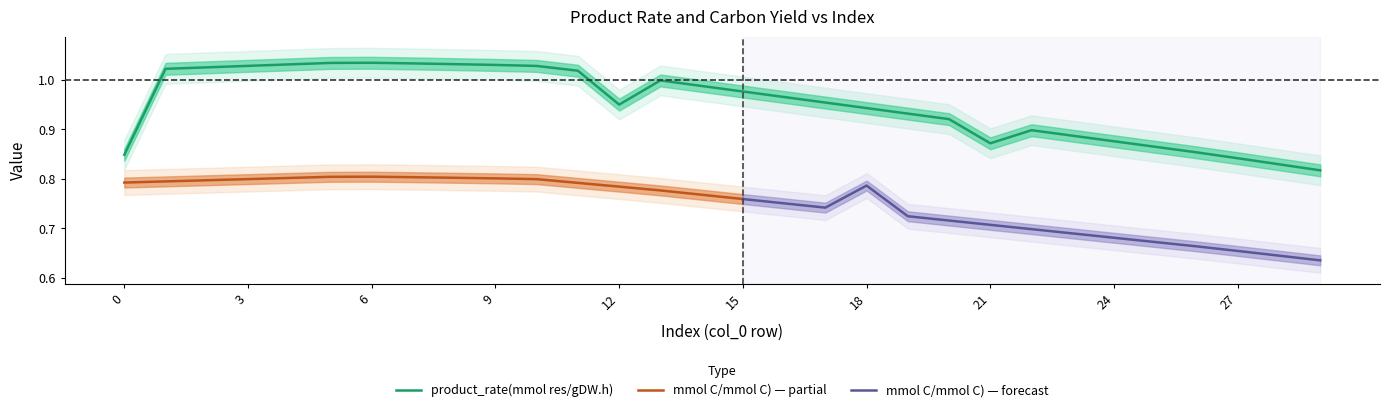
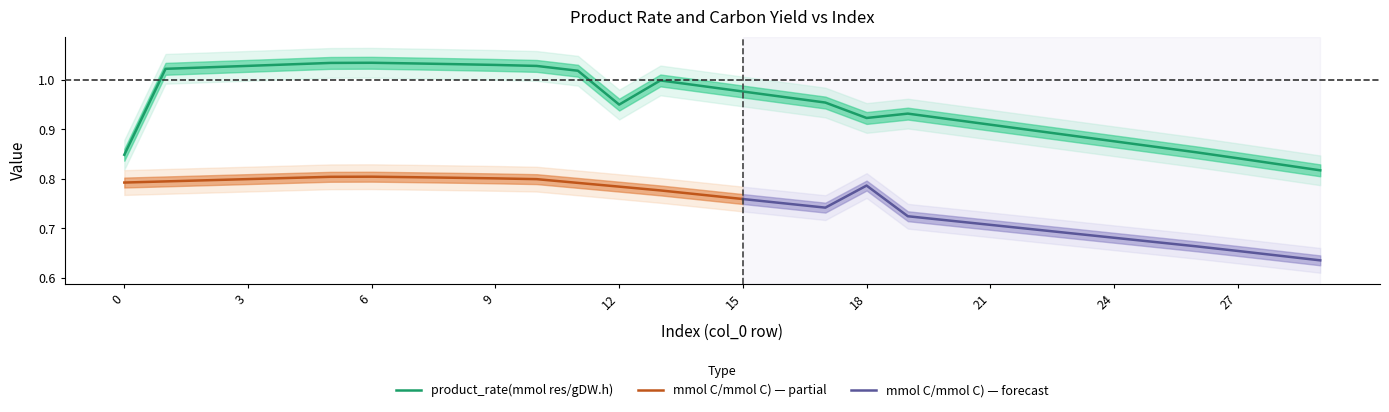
product_rate(mmol res/gDW.h), 18: 0.94 -> 0.92
product_rate(mmol res/gDW.h), 21: 0.87 -> 0.91
